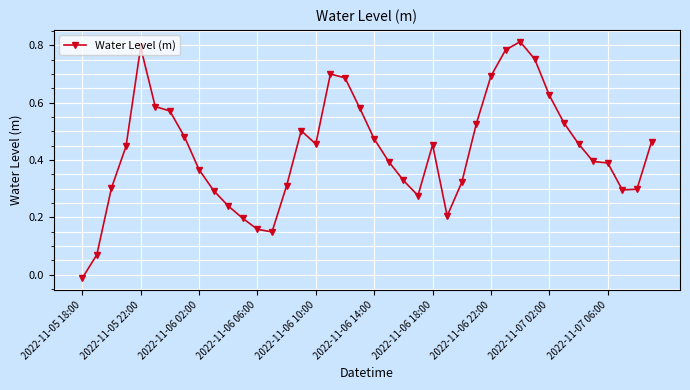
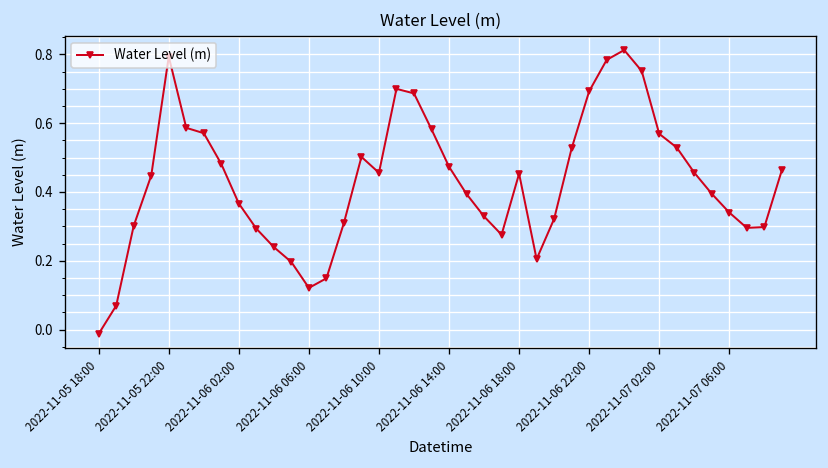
2022-11-06 06:00: 0.16 -> 0.12
2022-11-07 02:00: 0.63 -> 0.57
2022-11-07 06:00: 0.39 -> 0.34
